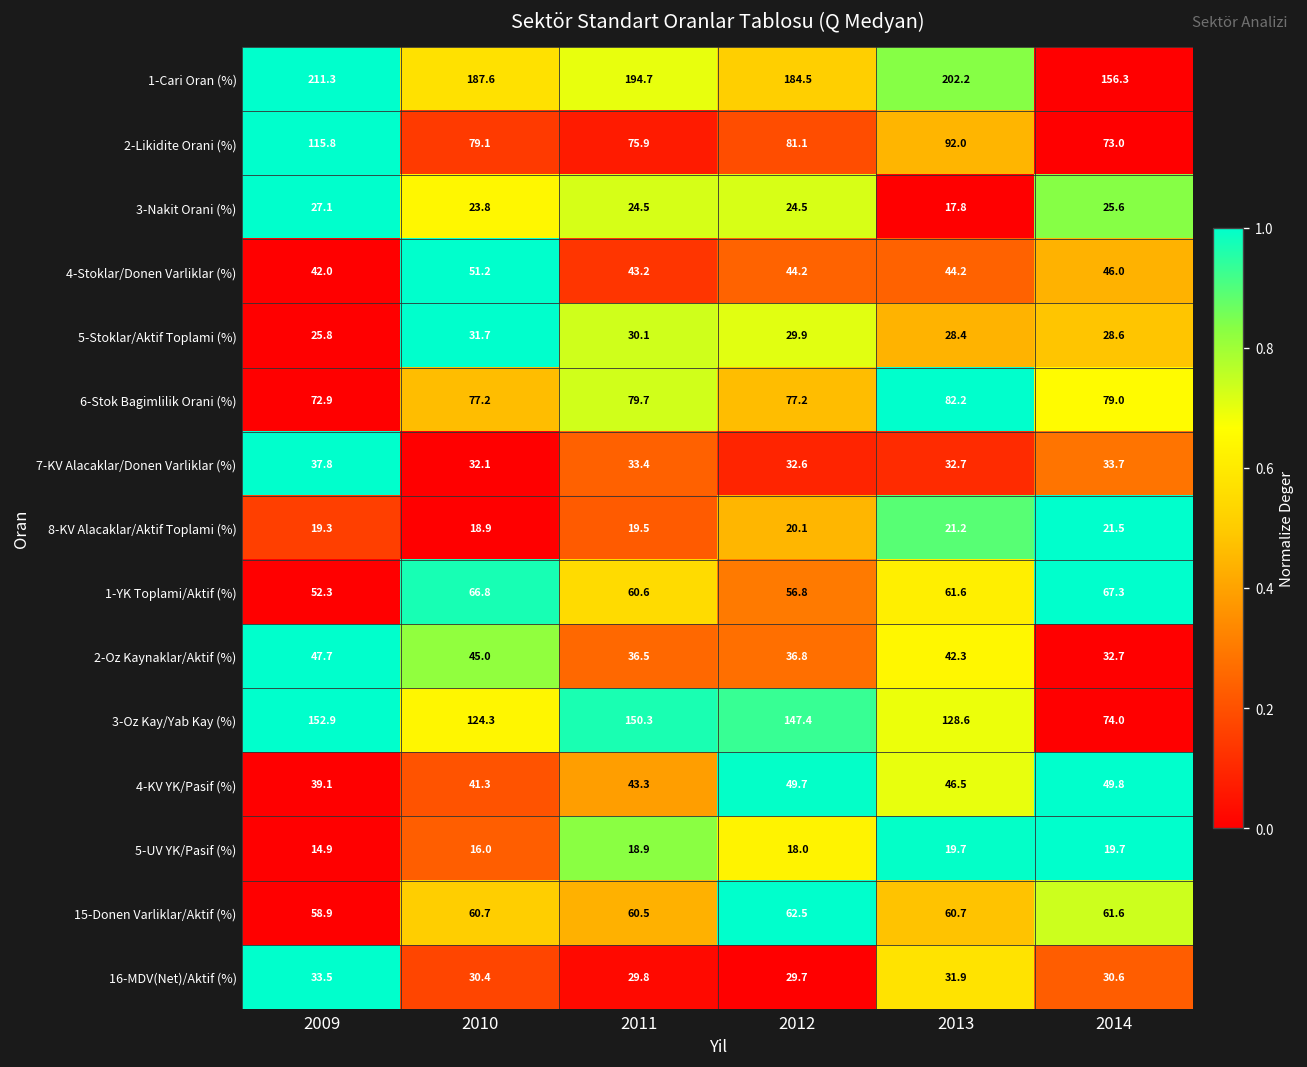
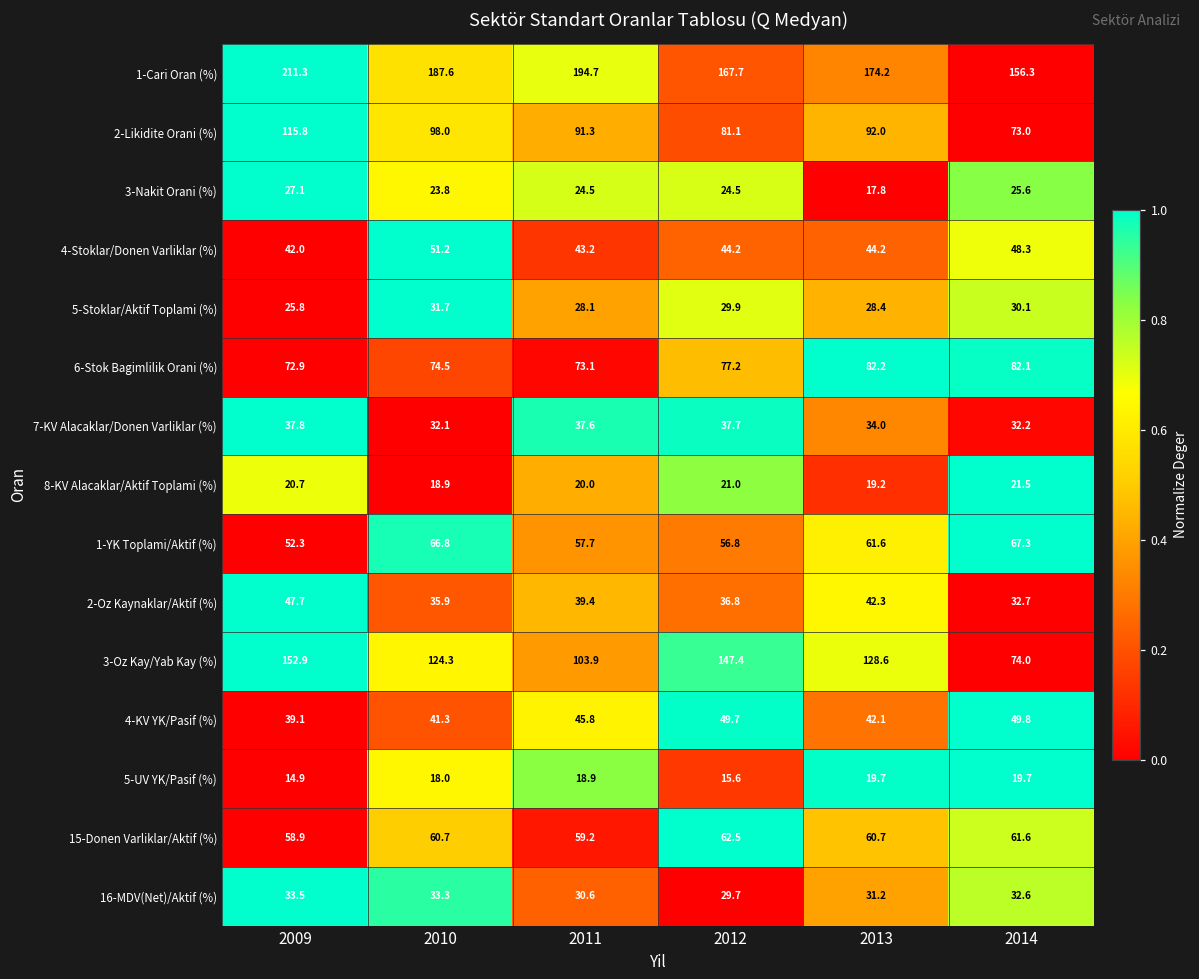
1-Cari Oran (%), 2012: 184.5 -> 167.7
1-Cari Oran (%), 2013: 202.2 -> 174.2
2-Likidite Orani (%), 2010: 79.1 -> 98.0
2-Likidite Orani (%), 2011: 75.9 -> 91.3
4-Stoklar/Donen Varliklar (%), 2014: 46.0 -> 48.3
5-Stoklar/Aktif Toplami (%), 2011: 30.1 -> 28.1
5-Stoklar/Aktif Toplami (%), 2014: 28.6 -> 30.1
6-Stok Bagimlilik Orani (%), 2010: 77.2 -> 74.5
6-Stok Bagimlilik Orani (%), 2011: 79.7 -> 73.1
6-Stok Bagimlilik Orani (%), 2014: 79.0 -> 82.1
7-KV Alacaklar/Donen Varliklar (%), 2011: 33.4 -> 37.6
7-KV Alacaklar/Donen Varliklar (%), 2012: 32.6 -> 37.7
7-KV Alacaklar/Donen Varliklar (%), 2013: 32.7 -> 34.0
7-KV Alacaklar/Donen Varliklar (%), 2014: 33.7 -> 32.2
8-KV Alacaklar/Aktif Toplami (%), 2009: 19.3 -> 20.7
8-KV Alacaklar/Aktif Toplami (%), 2011: 19.5 -> 20.0
8-KV Alacaklar/Aktif Toplami (%), 2012: 20.1 -> 21.0
8-KV Alacaklar/Aktif Toplami (%), 2013: 21.2 -> 19.2
1-YK Toplami/Aktif (%), 2011: 60.6 -> 57.7
2-Oz Kaynaklar/Aktif (%), 2010: 45.0 -> 35.9
2-Oz Kaynaklar/Aktif (%), 2011: 36.5 -> 39.4
3-Oz Kay/Yab Kay (%), 2011: 150.3 -> 103.9
4-KV YK/Pasif (%), 2011: 43.3 -> 45.8
4-KV YK/Pasif (%), 2013: 46.5 -> 42.1
5-UV YK/Pasif (%), 2010: 16.0 -> 18.0
5-UV YK/Pasif (%), 2012: 18.0 -> 15.6
15-Donen Varliklar/Aktif (%), 2011: 60.5 -> 59.2
16-MDV(Net)/Aktif (%), 2010: 30.4 -> 33.3
16-MDV(Net)/Aktif (%), 2011: 29.8 -> 30.6
16-MDV(Net)/Aktif (%), 2013: 31.9 -> 31.2
16-MDV(Net)/Aktif (%), 2014: 30.6 -> 32.6
